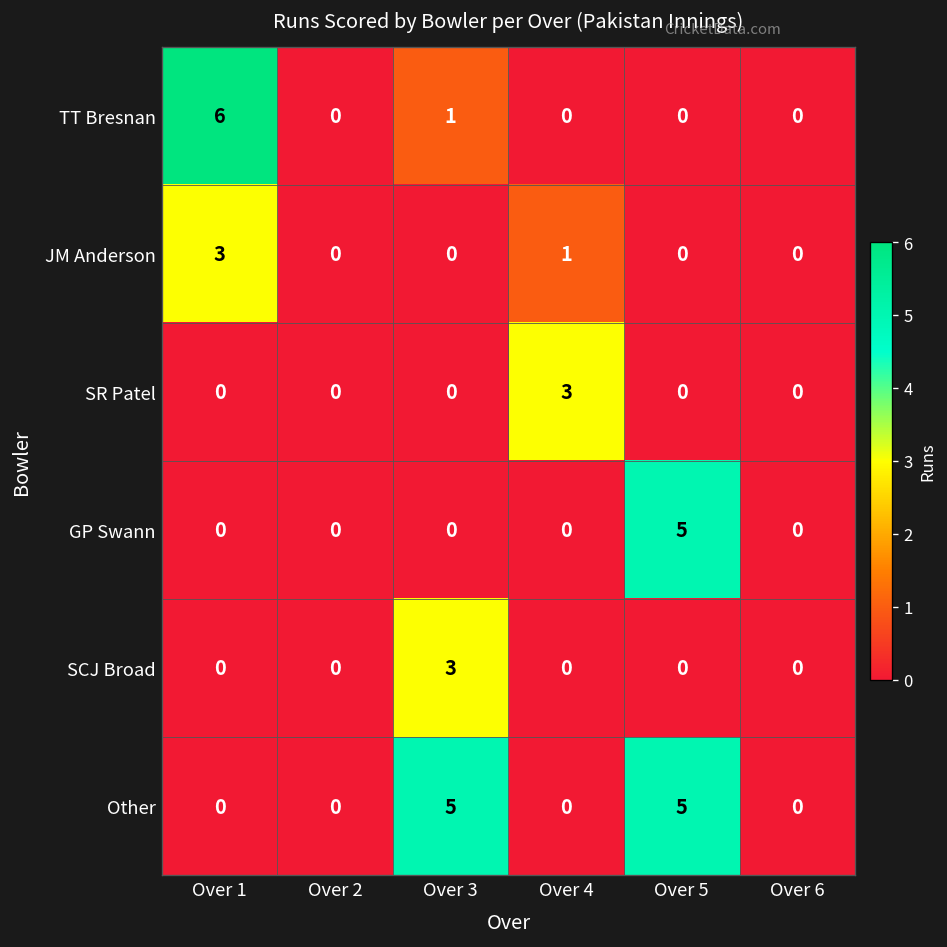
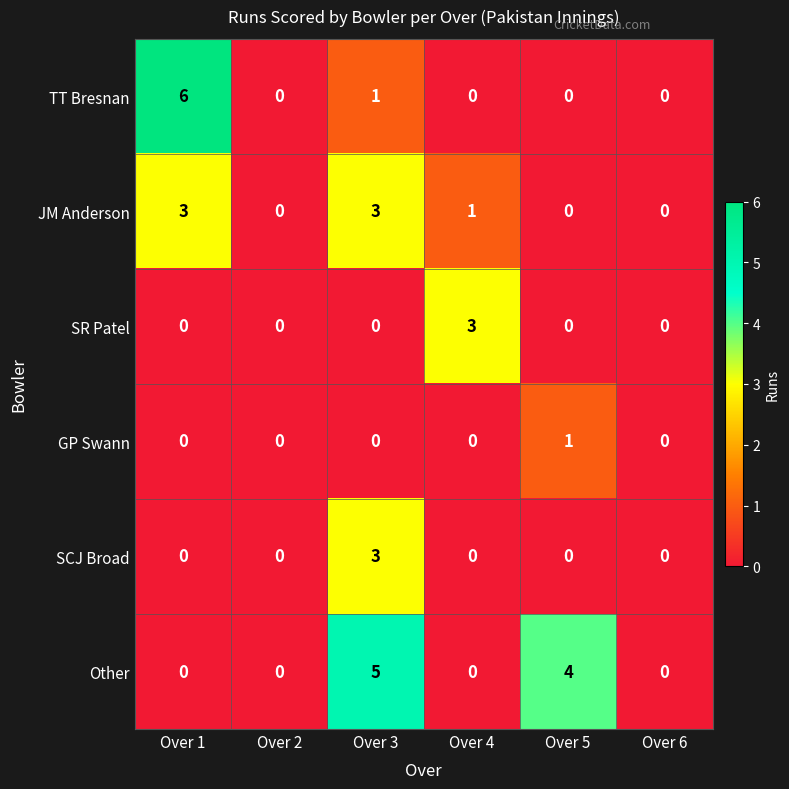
JM Anderson, Over 3: 0 -> 3
GP Swann, Over 5: 5 -> 1
Other, Over 5: 5 -> 4
